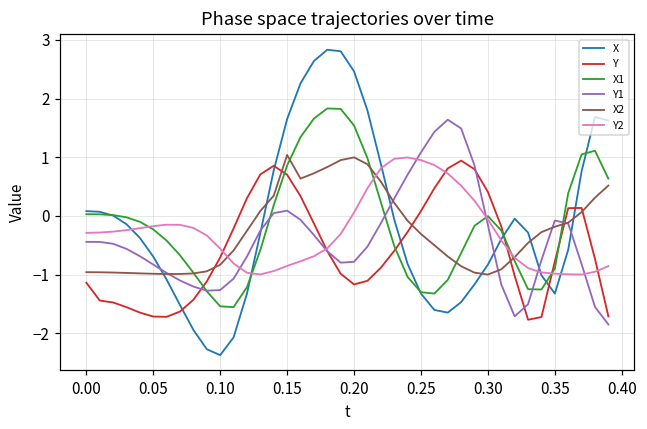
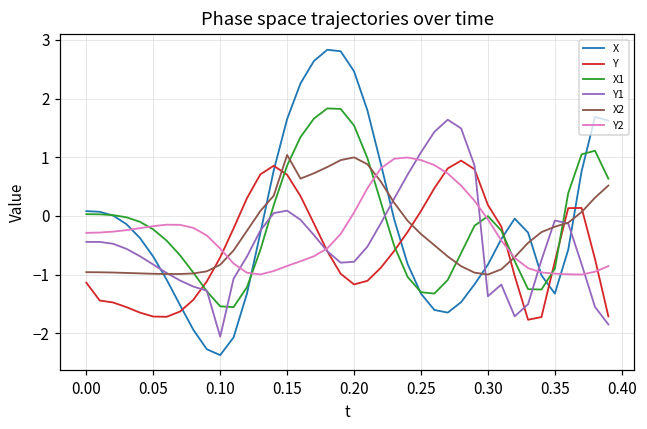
Y1, 0.10: -1.3 -> -2.1
Y, 0.30: 0.4 -> 0.2
Y1, 0.30: -0.2 -> -1.4
